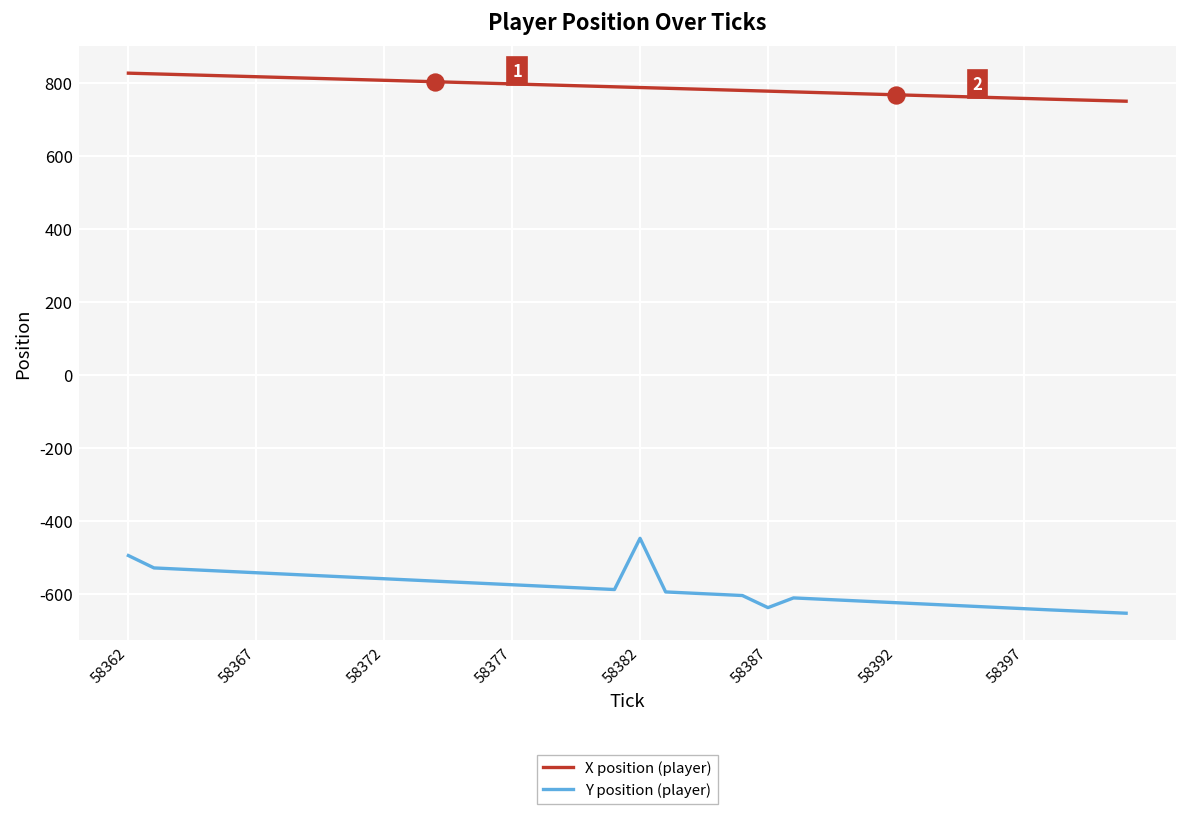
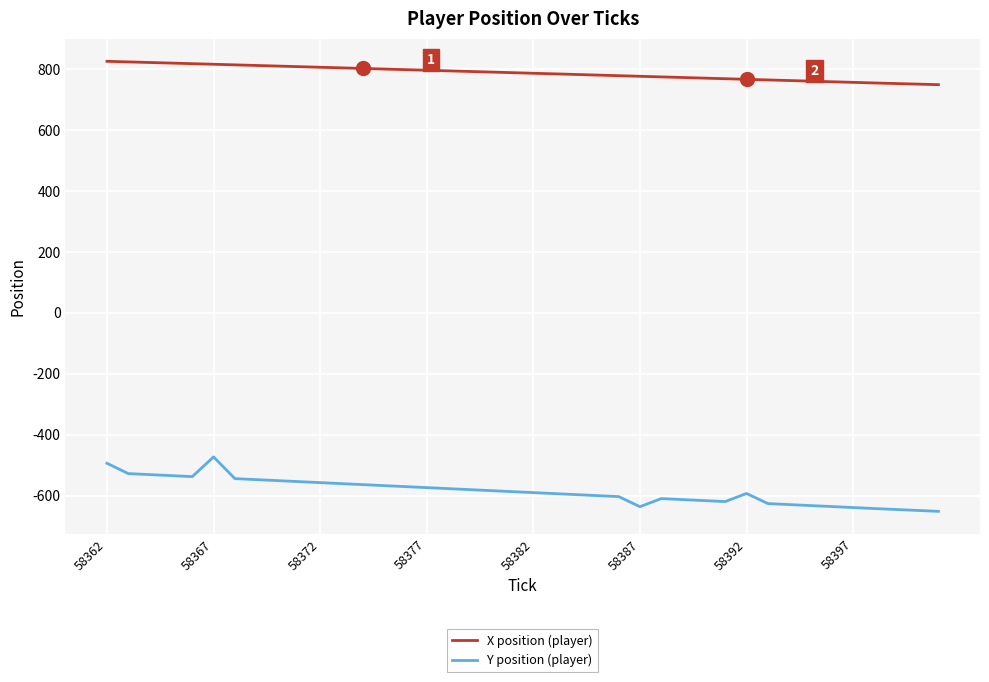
Y position (player), 58367: -540 -> -470
Y position (player), 58382: -450 -> -590
Y position (player), 58392: -620 -> -590
